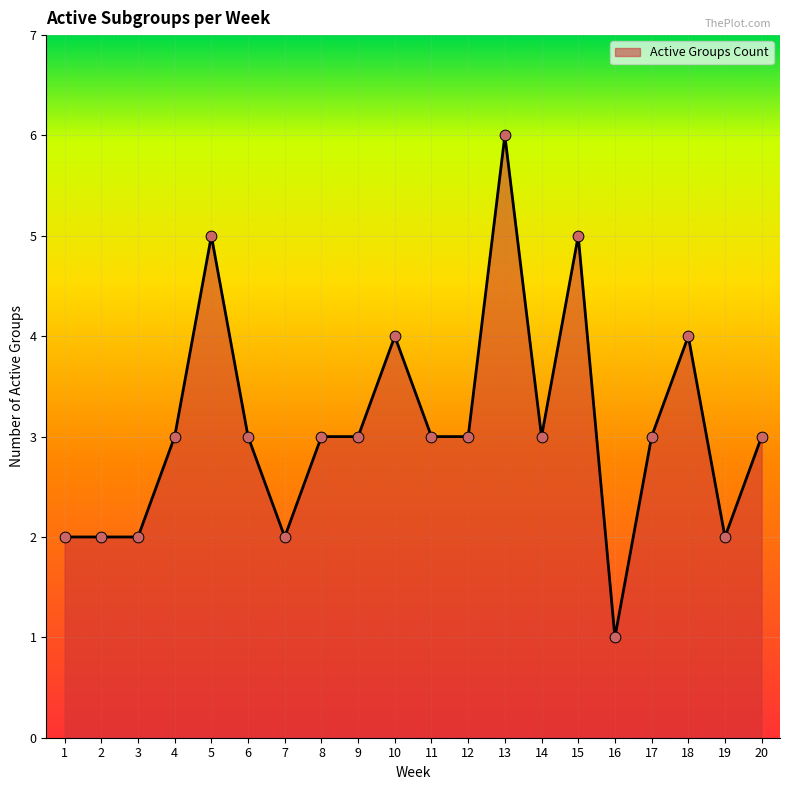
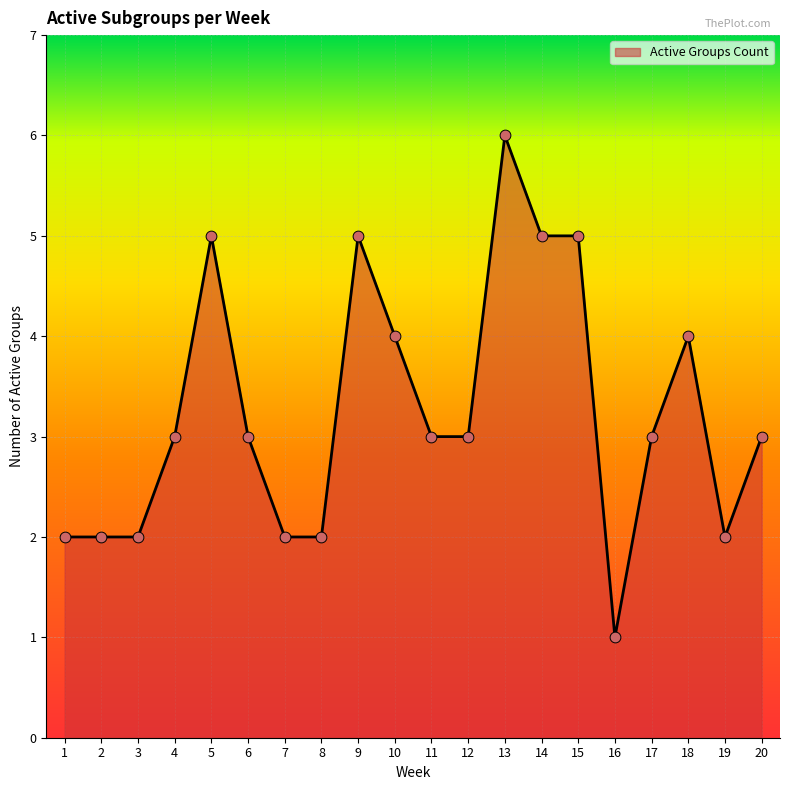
8: 3 -> 2
9: 3 -> 5
14: 3 -> 5
